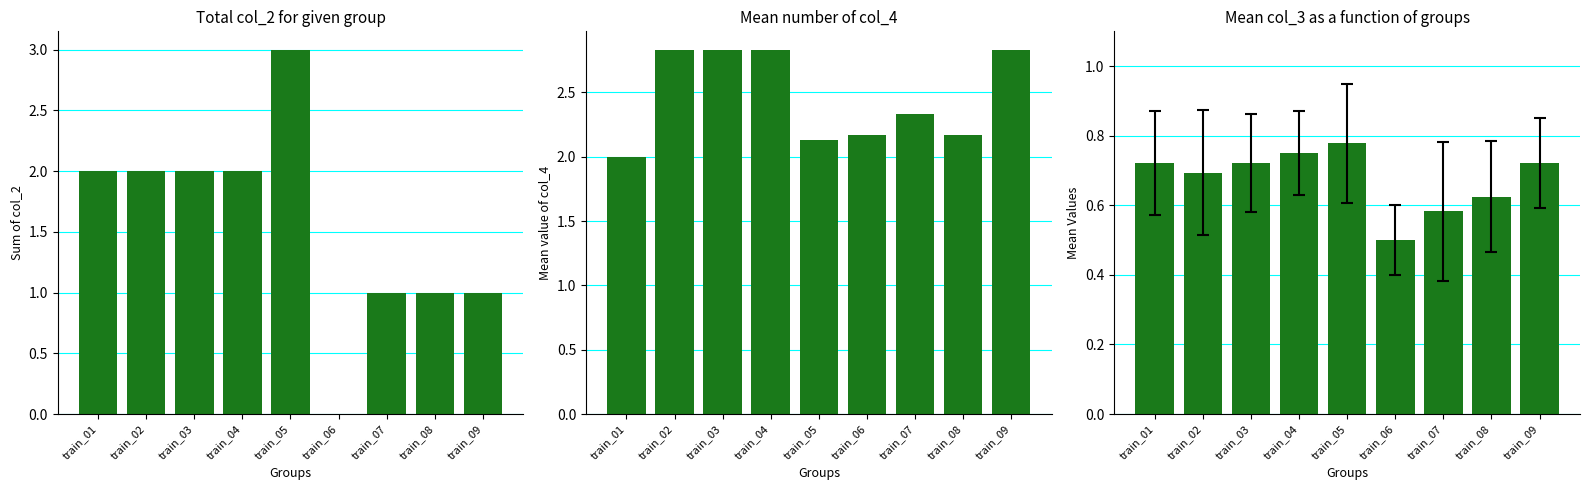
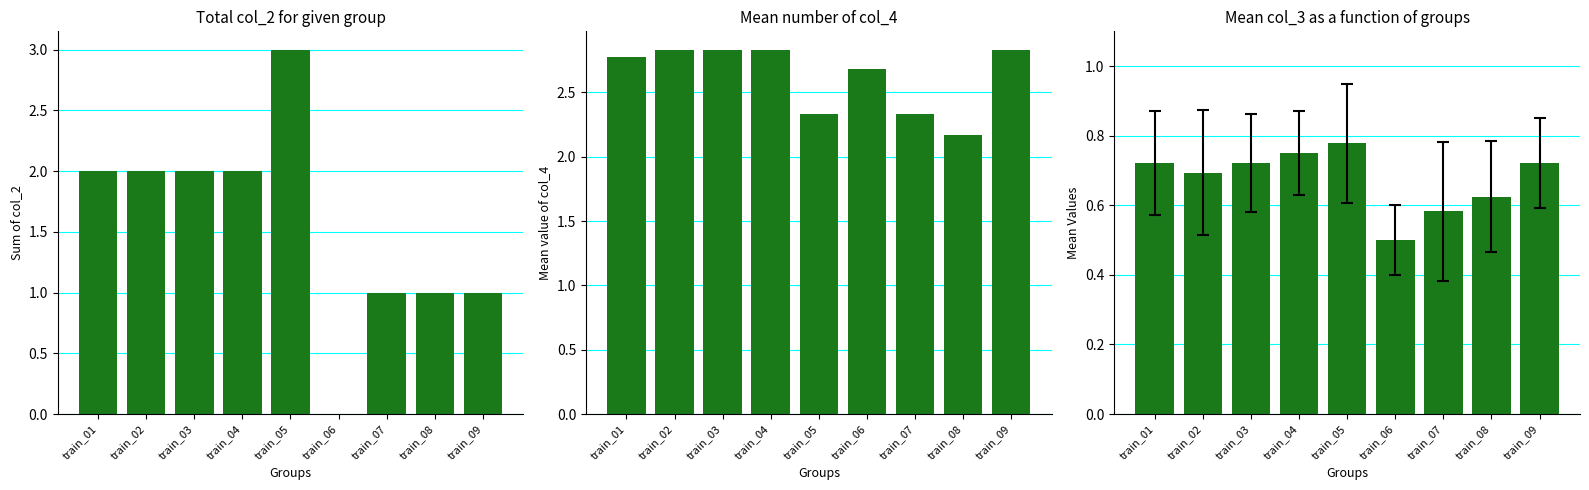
Mean number of col_4, train_01: 2.00 -> 2.78
Mean number of col_4, train_05: 2.13 -> 2.33
Mean number of col_4, train_06: 2.17 -> 2.68
